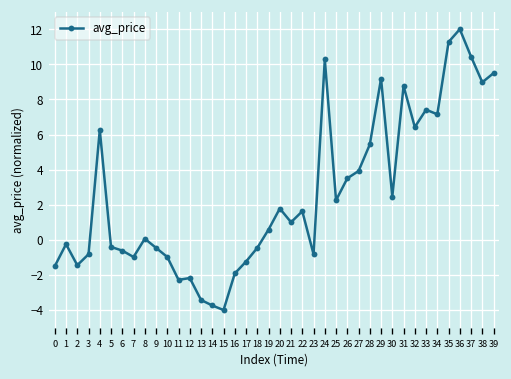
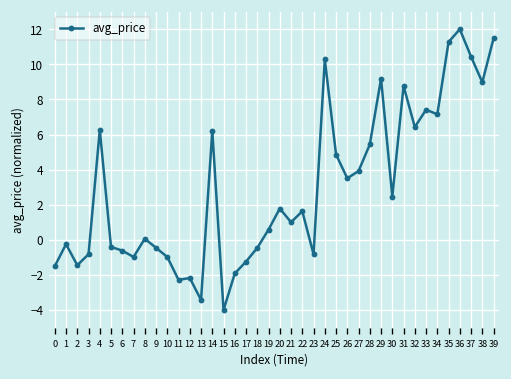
14: -3.7 -> 6.2
25: 2.3 -> 4.9
39: 9.5 -> 11.5
